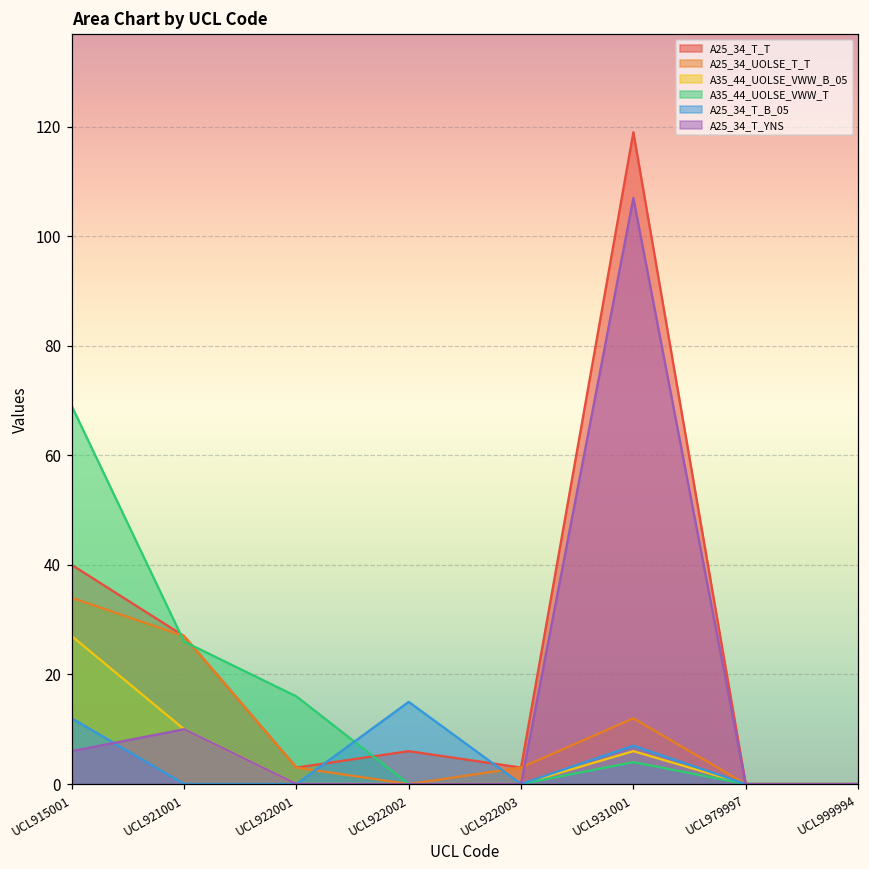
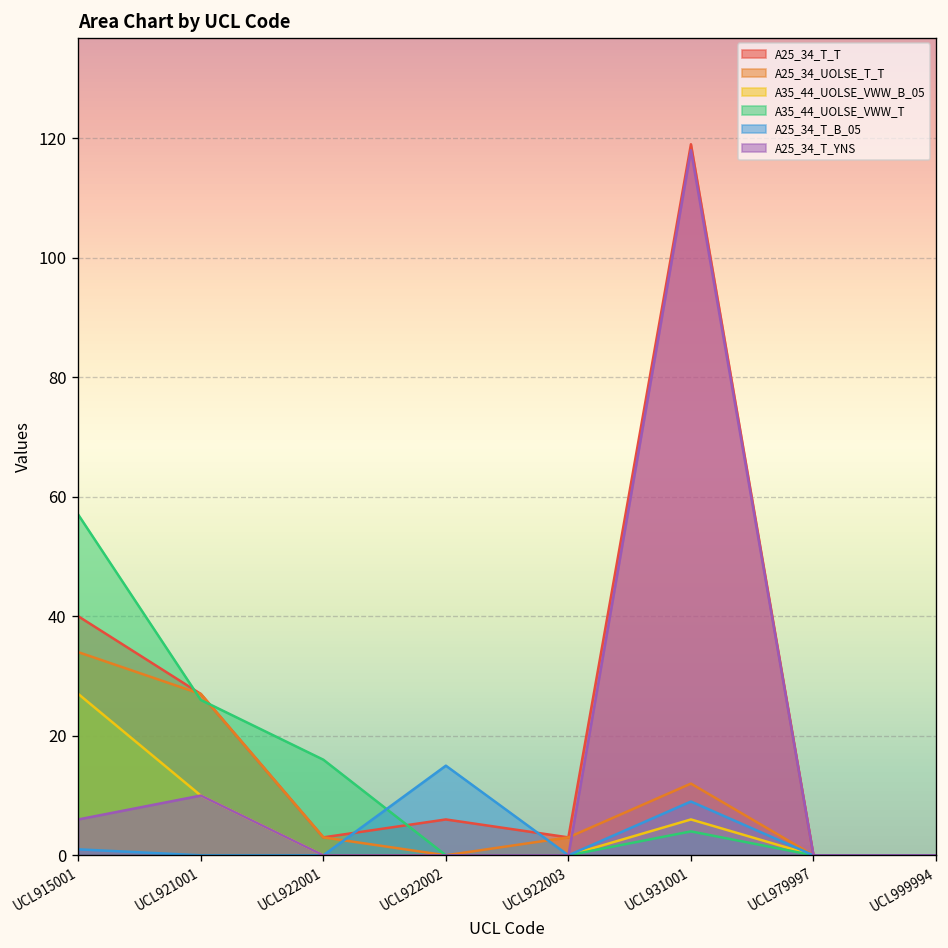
A35_44_UOLSE_VWW_T, UCL915001: 69 -> 57
A25_34_T_B_05, UCL915001: 12 -> 1
A25_34_T_B_05, UCL931001: 7 -> 9
A25_34_T_YNS, UCL931001: 107 -> 118
